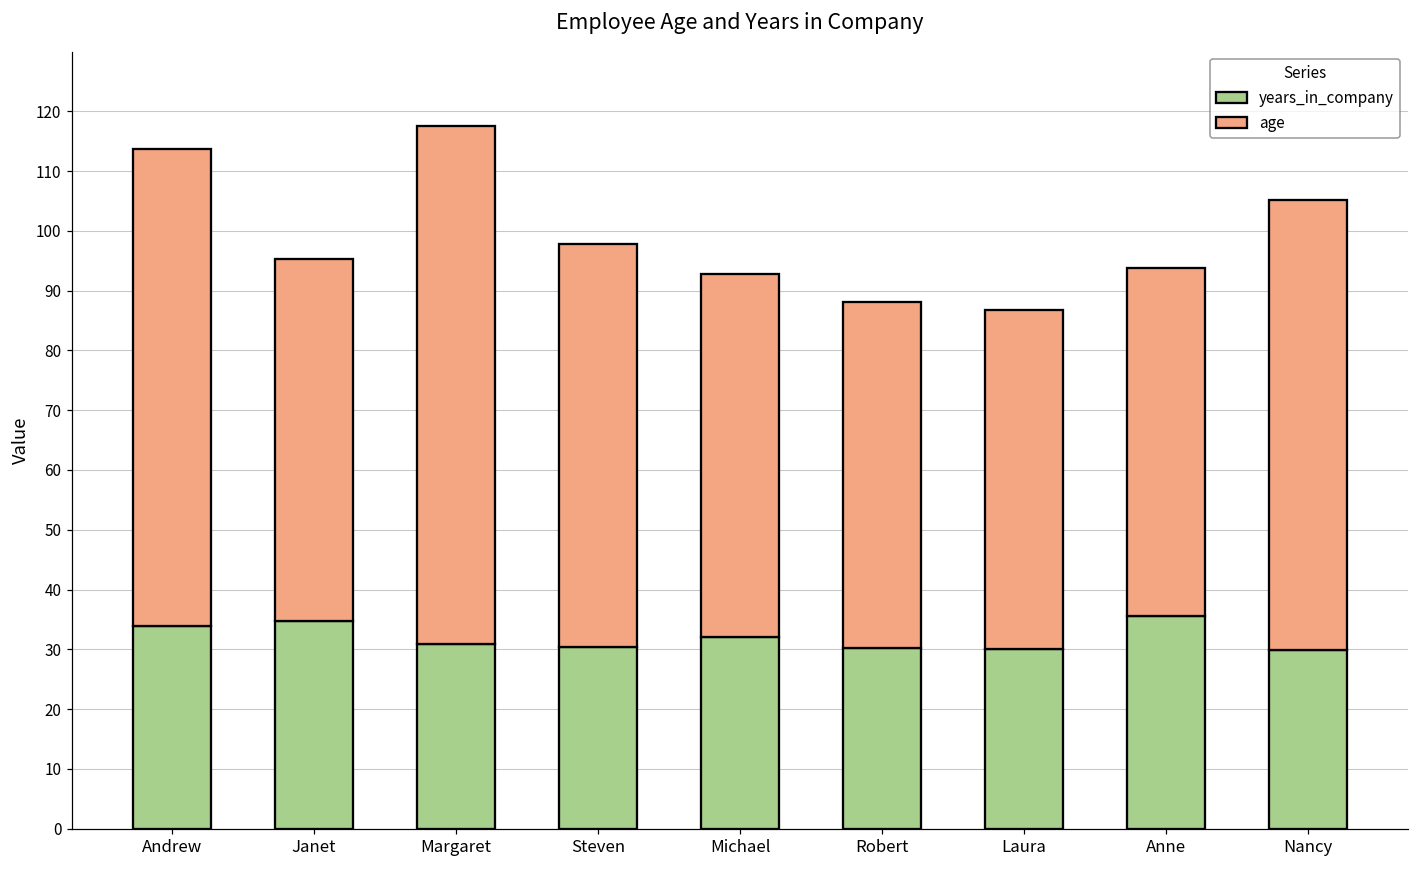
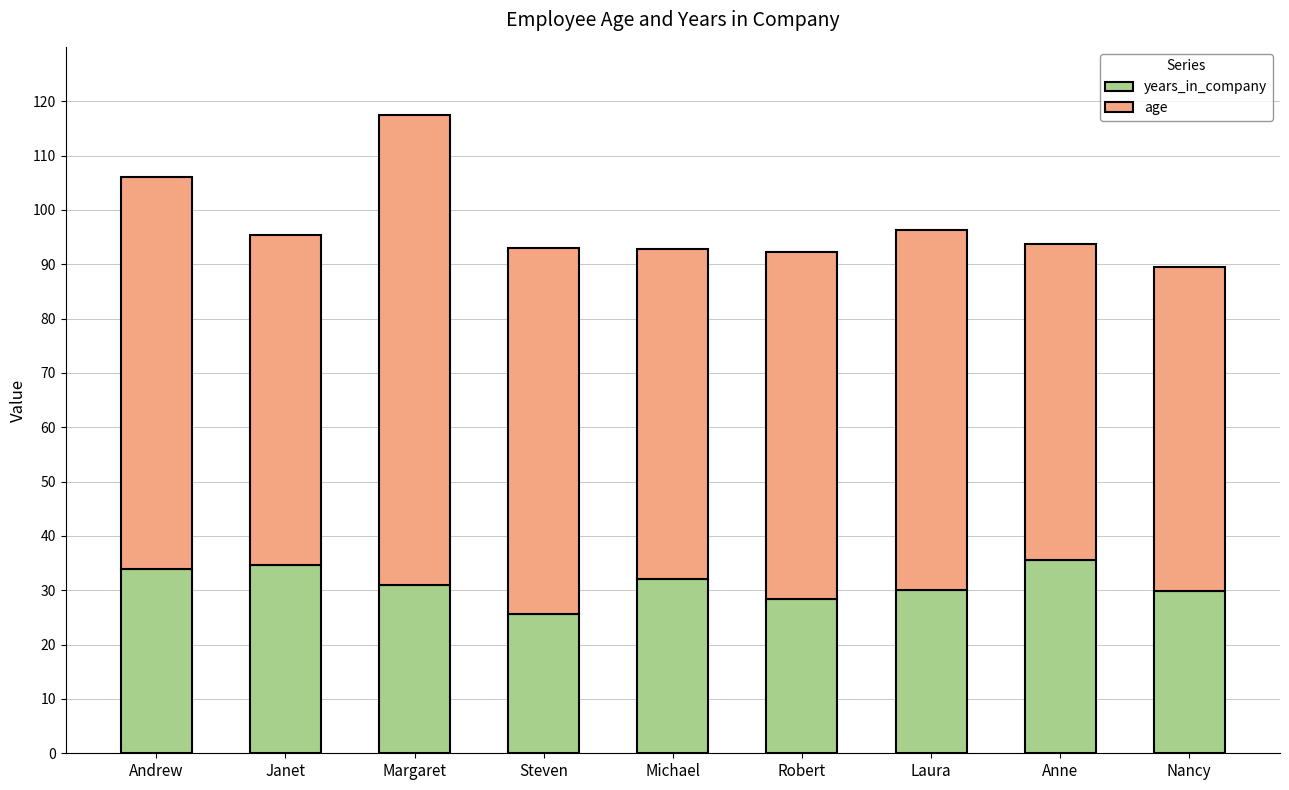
age, Andrew: 80 -> 72
years_in_company, Steven: 30 -> 26
years_in_company, Robert: 30 -> 28
age, Robert: 58 -> 64
age, Laura: 57 -> 66
age, Nancy: 75 -> 60
